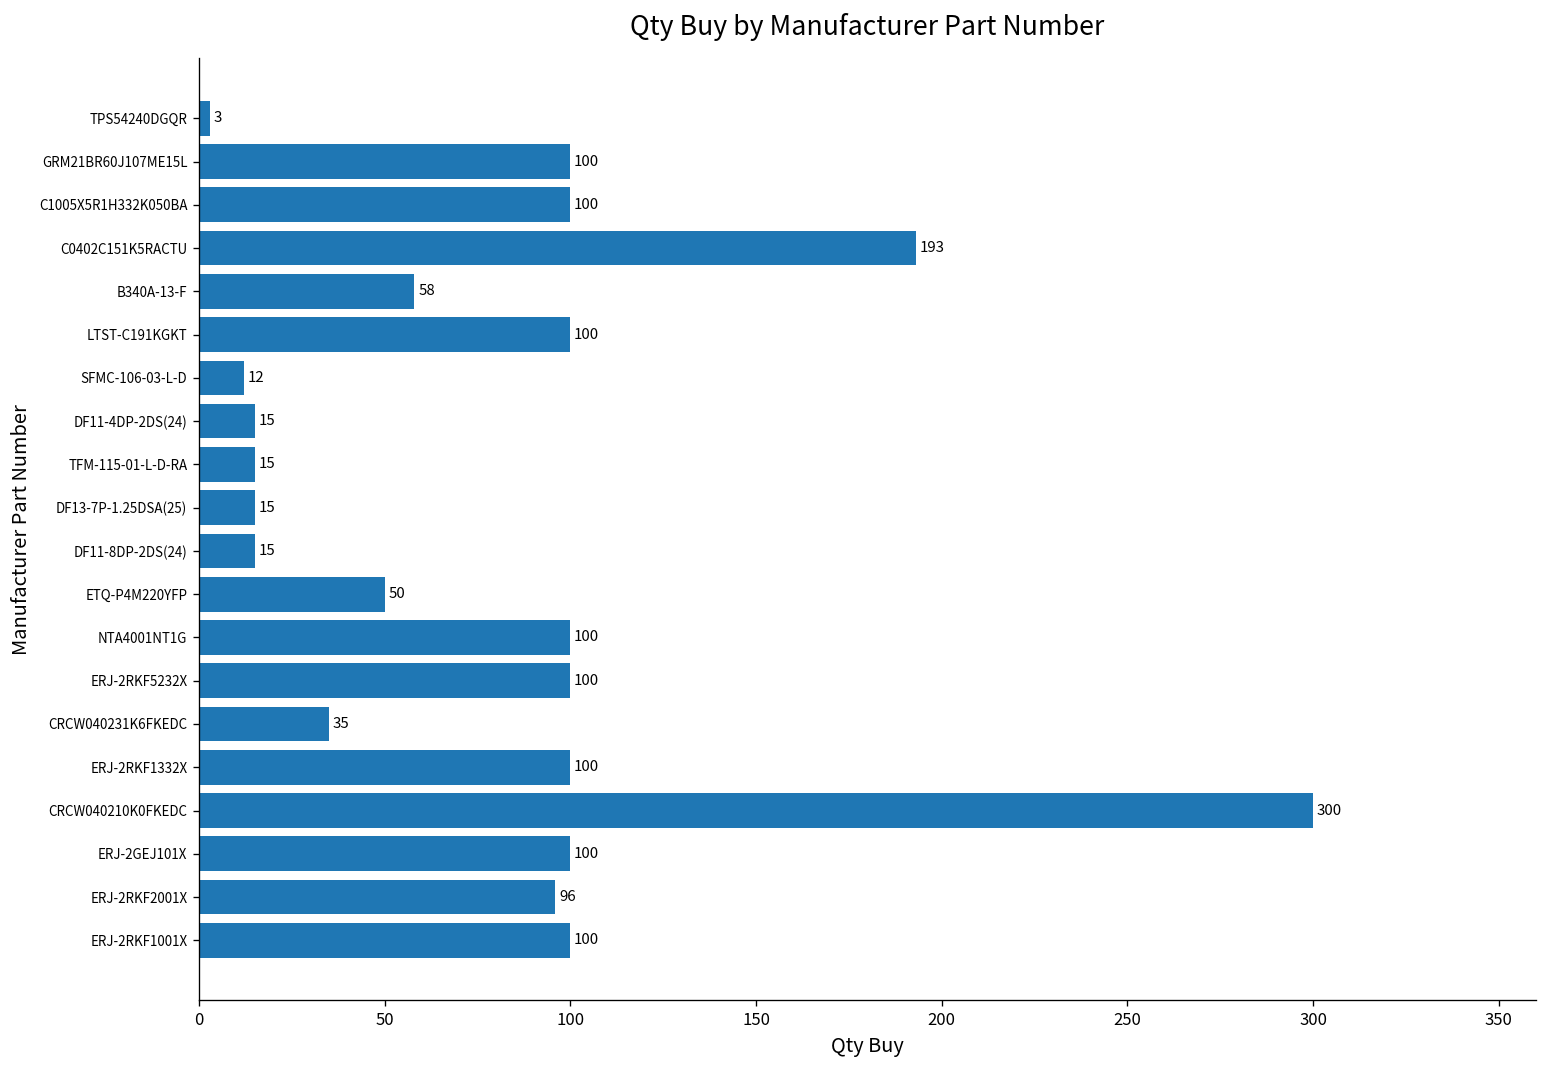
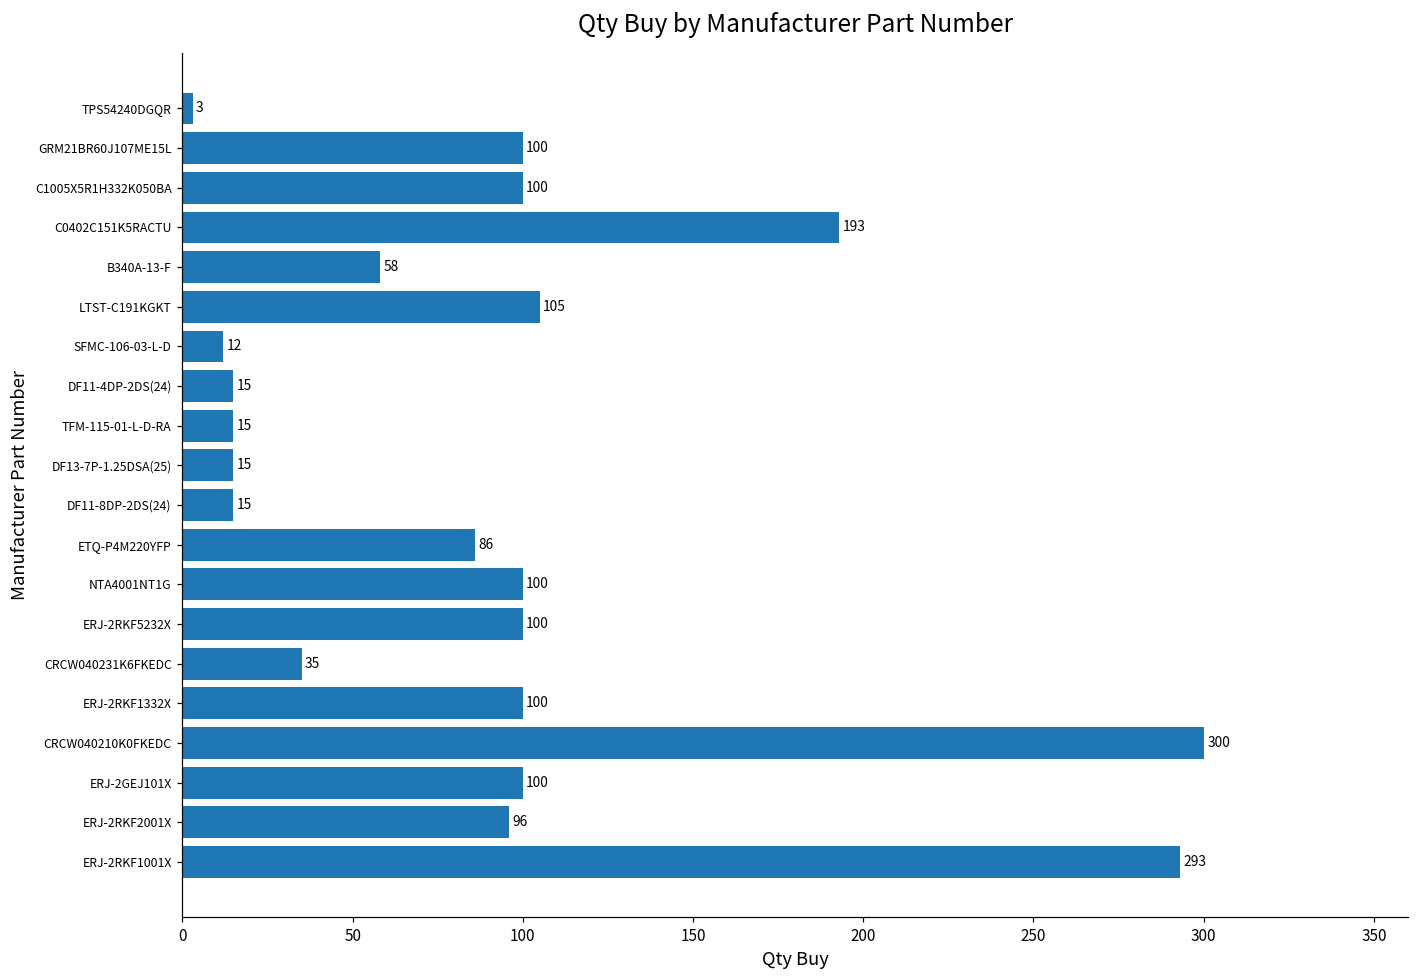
LTST-C191KGKT: 100 -> 105
ETQ-P4M220YFP: 50 -> 86
ERJ-2RKF1001X: 100 -> 293
